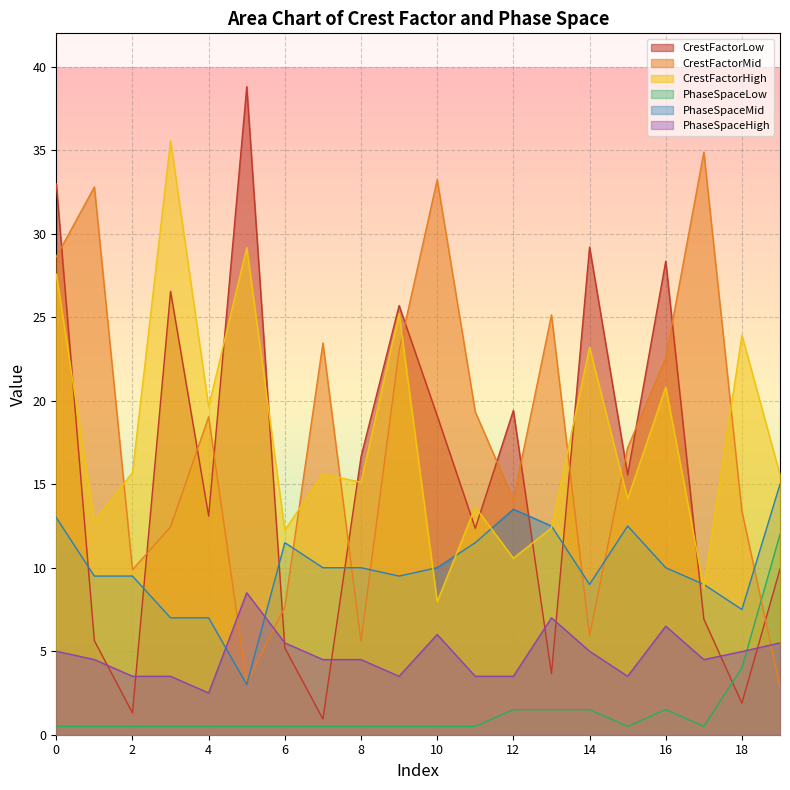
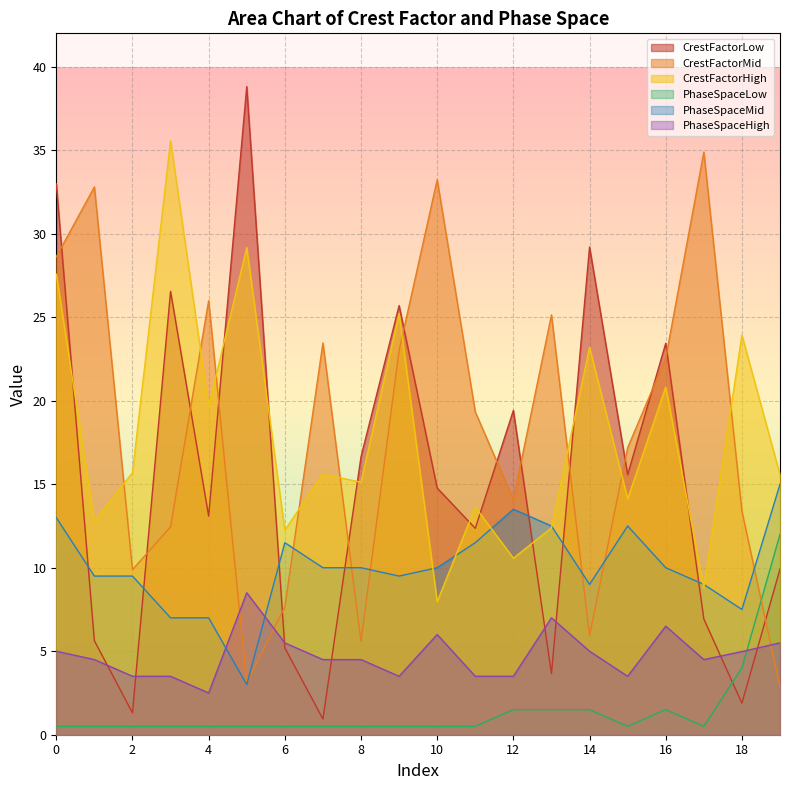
CrestFactorMid, 4: 19.0 -> 26.0
CrestFactorLow, 10: 19.1 -> 14.8
CrestFactorLow, 16: 28.4 -> 23.4
